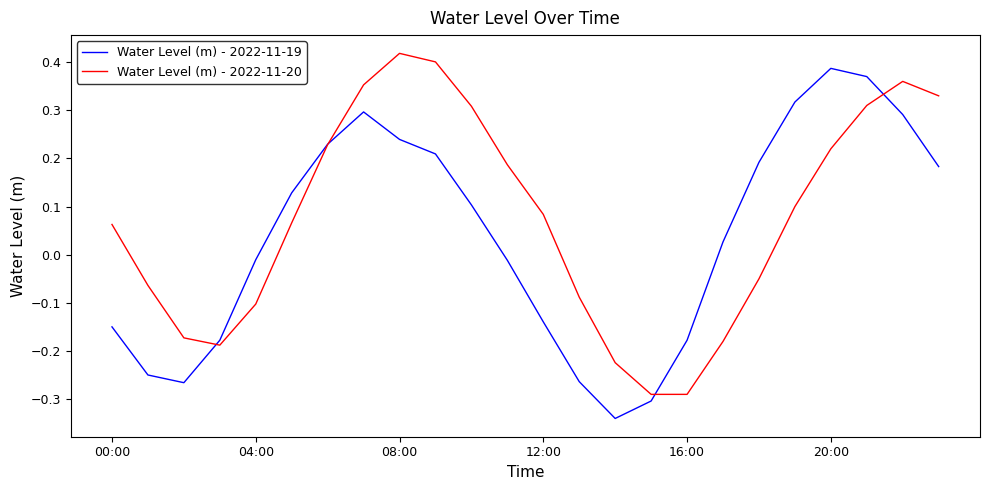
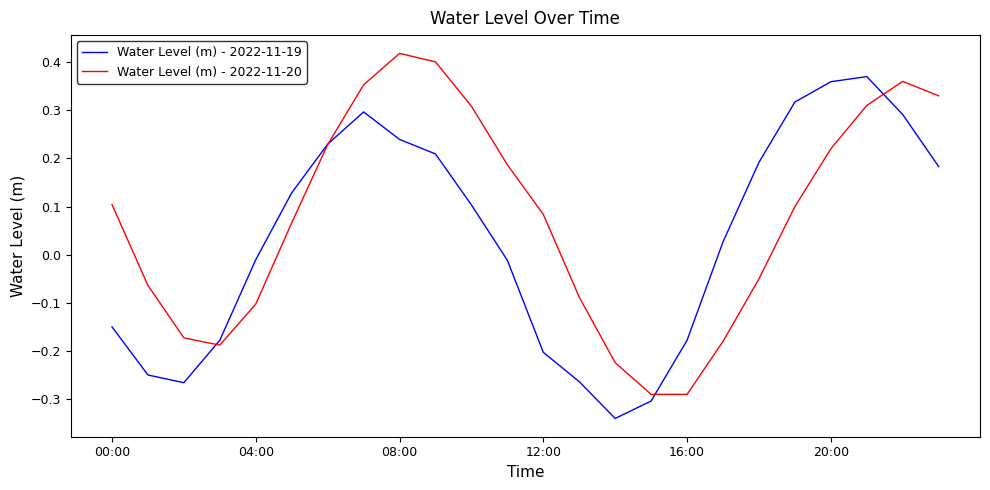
Water Level (m) - 2022-11-20, 00:00: 0.06 -> 0.10
Water Level (m) - 2022-11-19, 12:00: -0.14 -> -0.20
Water Level (m) - 2022-11-19, 20:00: 0.39 -> 0.36
